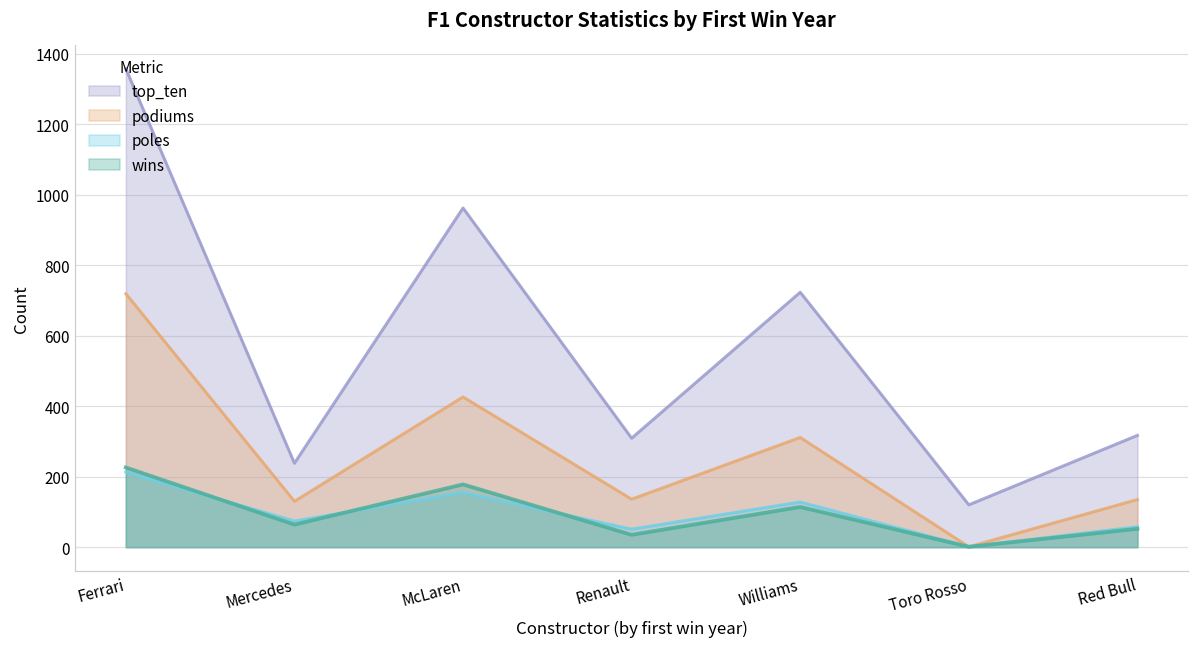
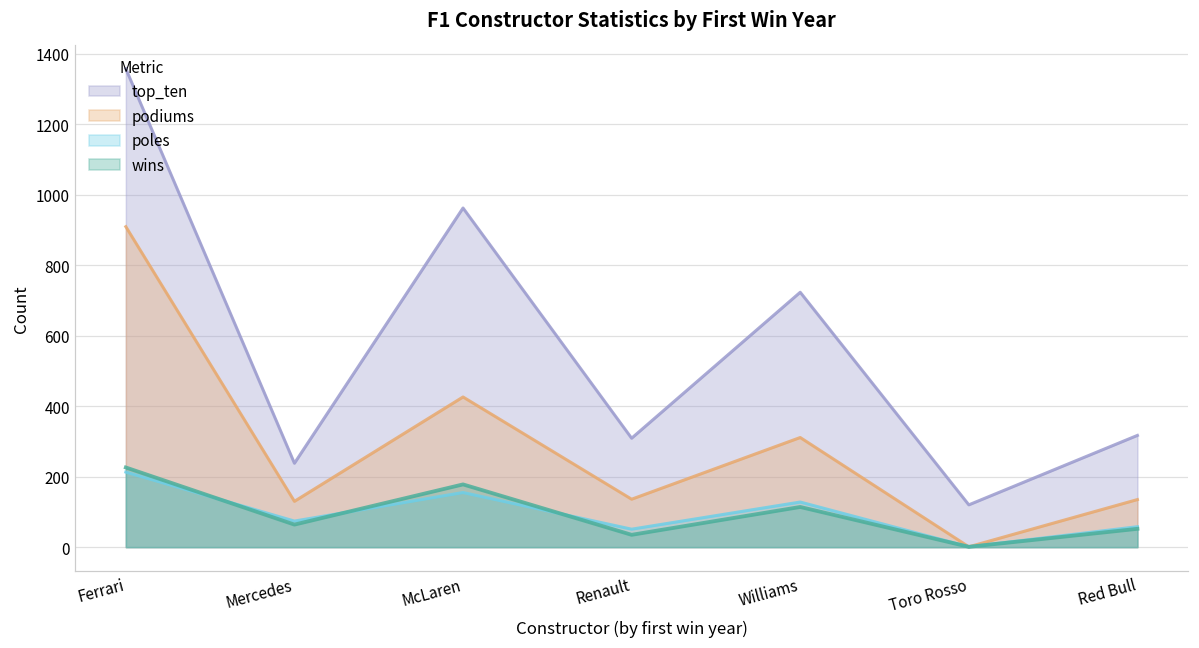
podiums, Ferrari: 720 -> 910
